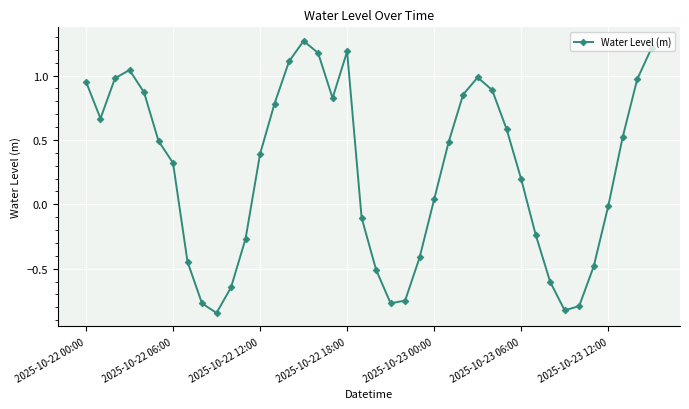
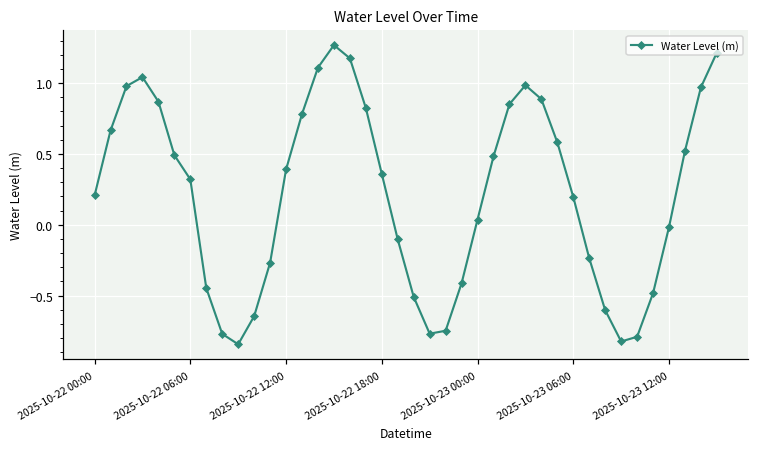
2025-10-22 00:00: 0.95 -> 0.21
2025-10-22 18:00: 1.19 -> 0.36
